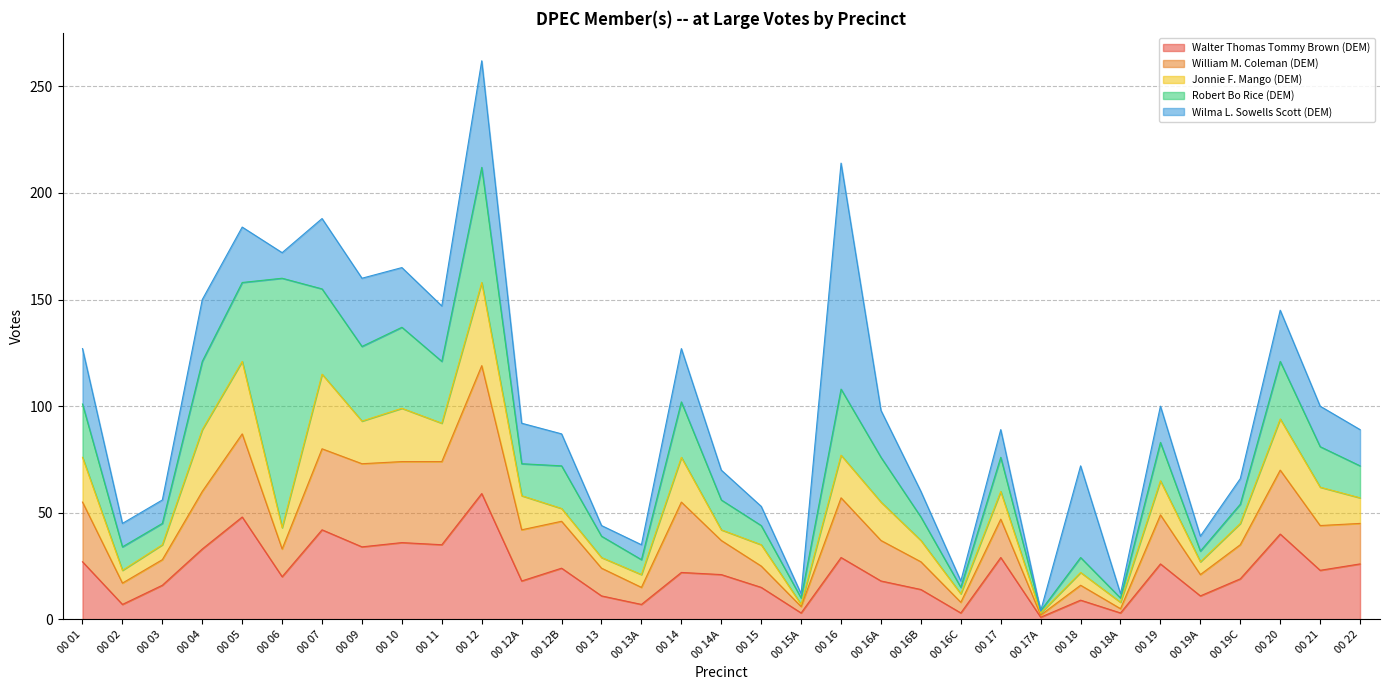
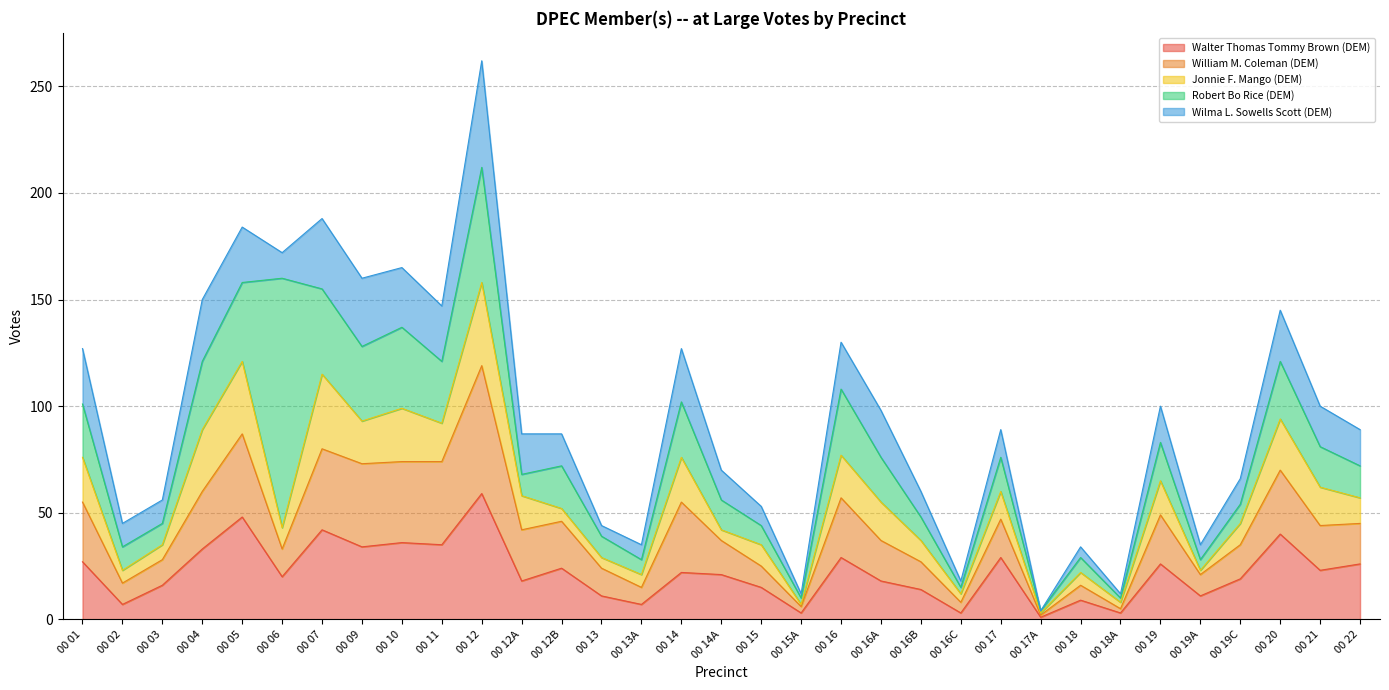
Robert Bo Rice (DEM), 00 12A: 15 -> 10
Wilma L. Sowells Scott (DEM), 00 16: 106 -> 22
Wilma L. Sowells Scott (DEM), 00 18: 43 -> 5
Jonnie F. Mango (DEM), 00 19A: 6 -> 2
